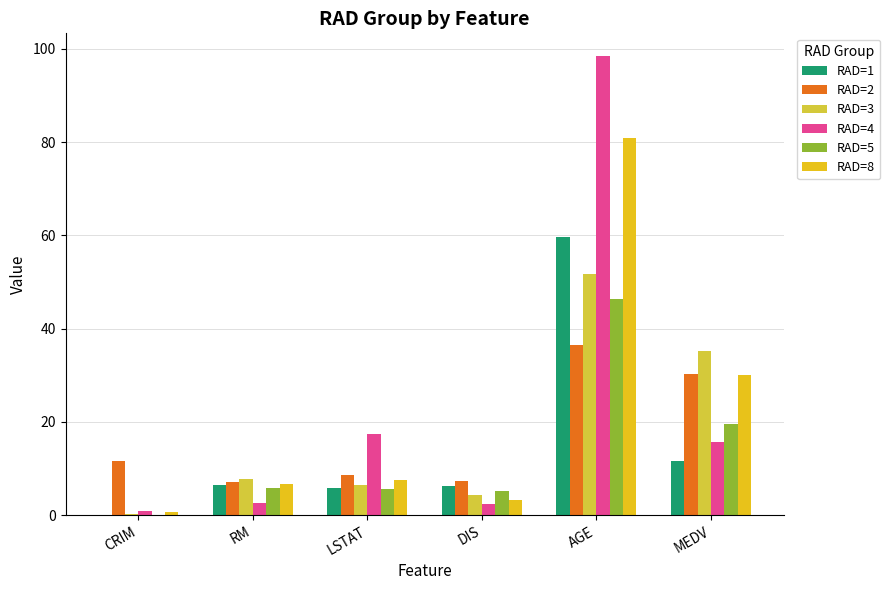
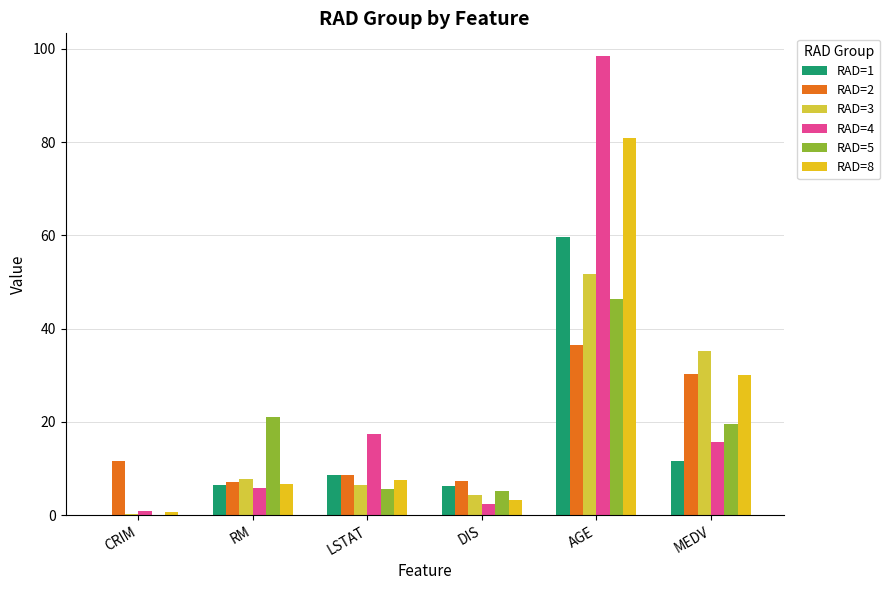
RAD=4, RM: 3 -> 6
RAD=5, RM: 6 -> 21
RAD=1, LSTAT: 6 -> 9
